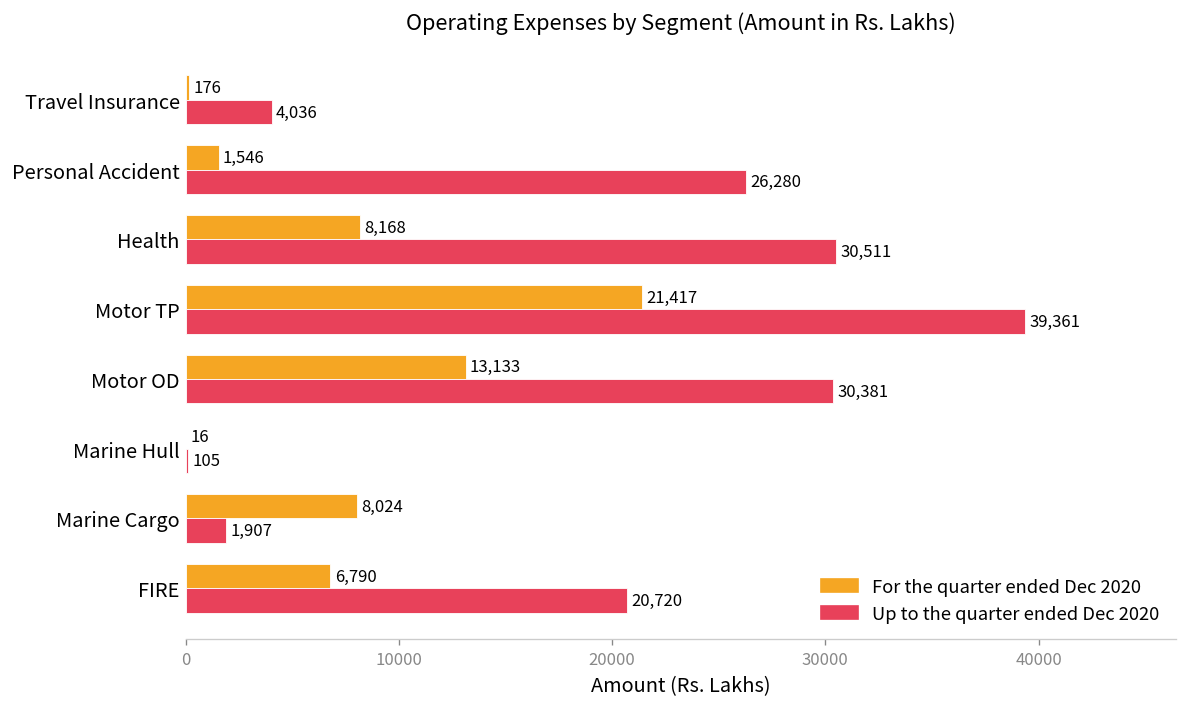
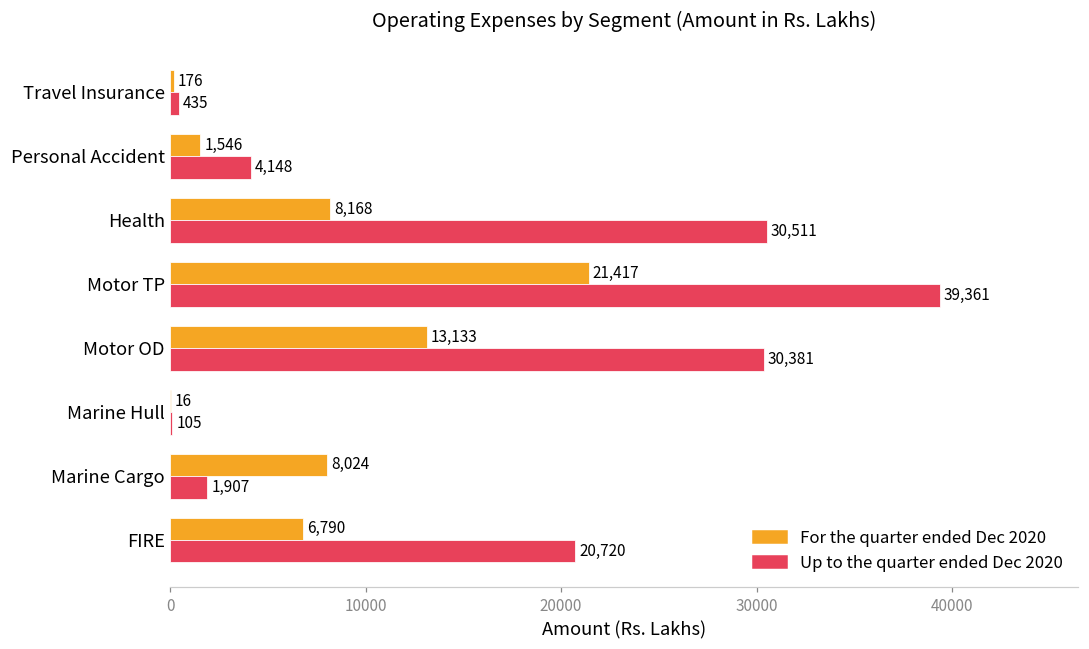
Up to the quarter ended Dec 2020, Travel Insurance: 4,036 -> 435
Up to the quarter ended Dec 2020, Personal Accident: 26,280 -> 4,148
